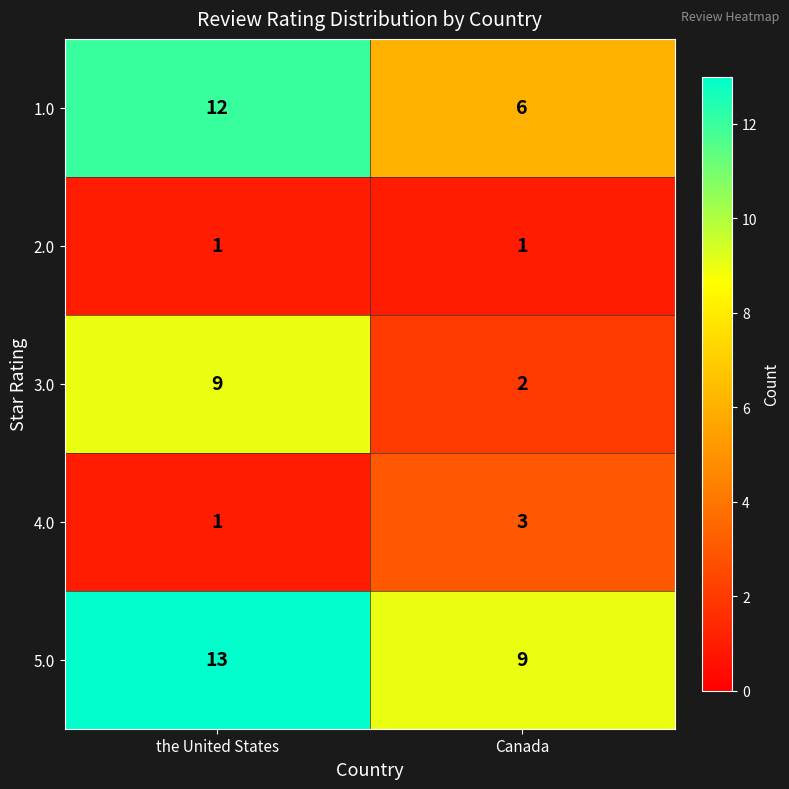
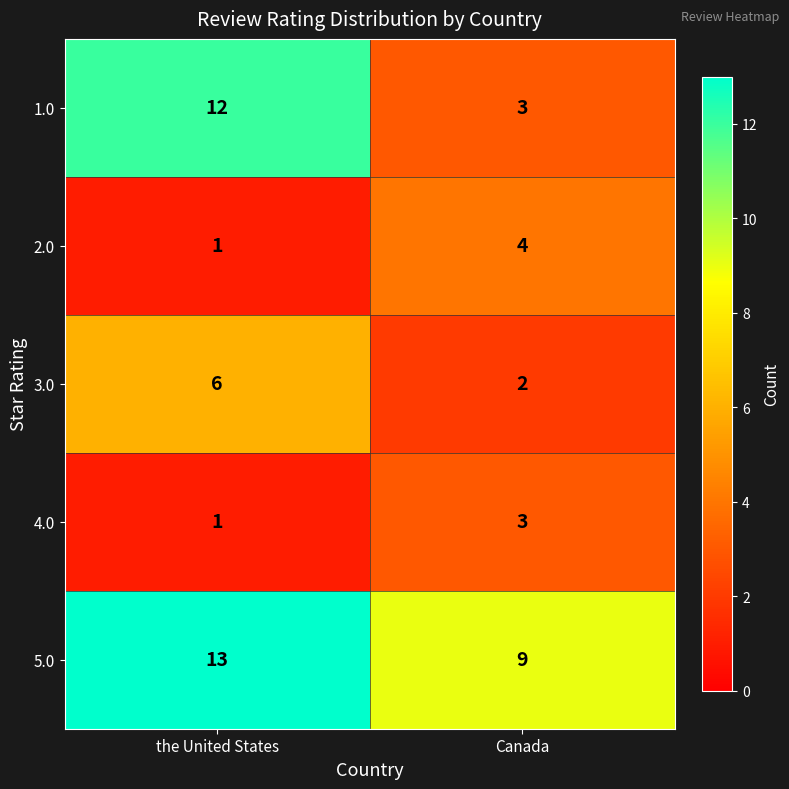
1.0, Canada: 6 -> 3
2.0, Canada: 1 -> 4
3.0, the United States: 9 -> 6
